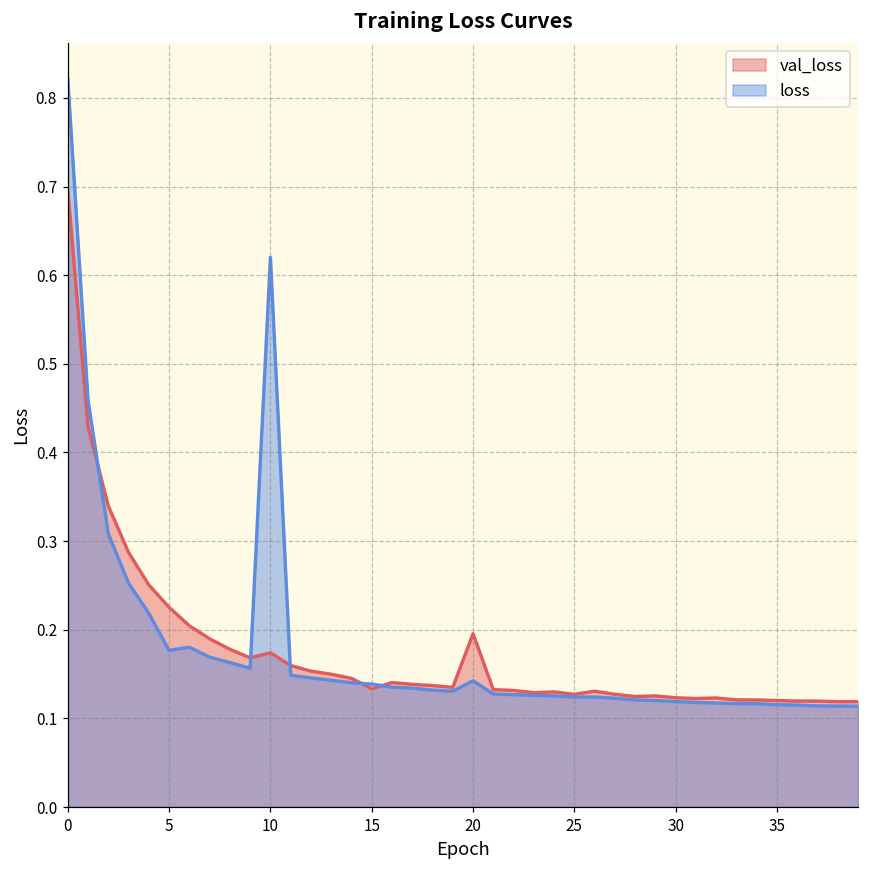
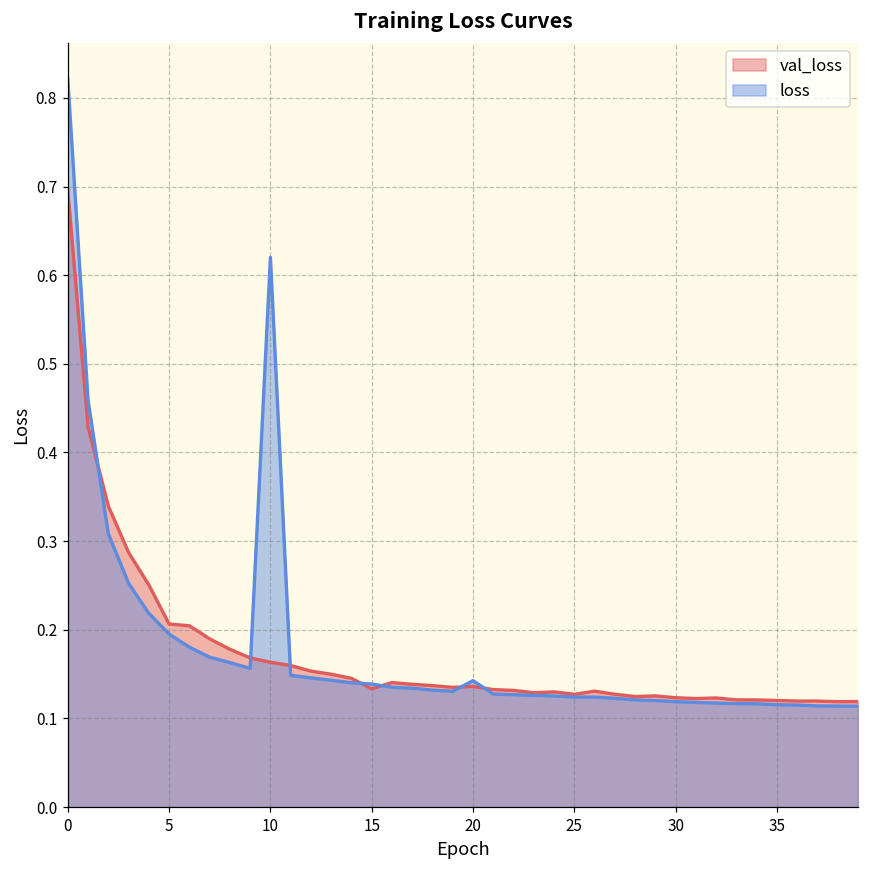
val_loss, 5: 0.23 -> 0.21
loss, 5: 0.18 -> 0.20
val_loss, 10: 0.17 -> 0.16
val_loss, 20: 0.20 -> 0.14
